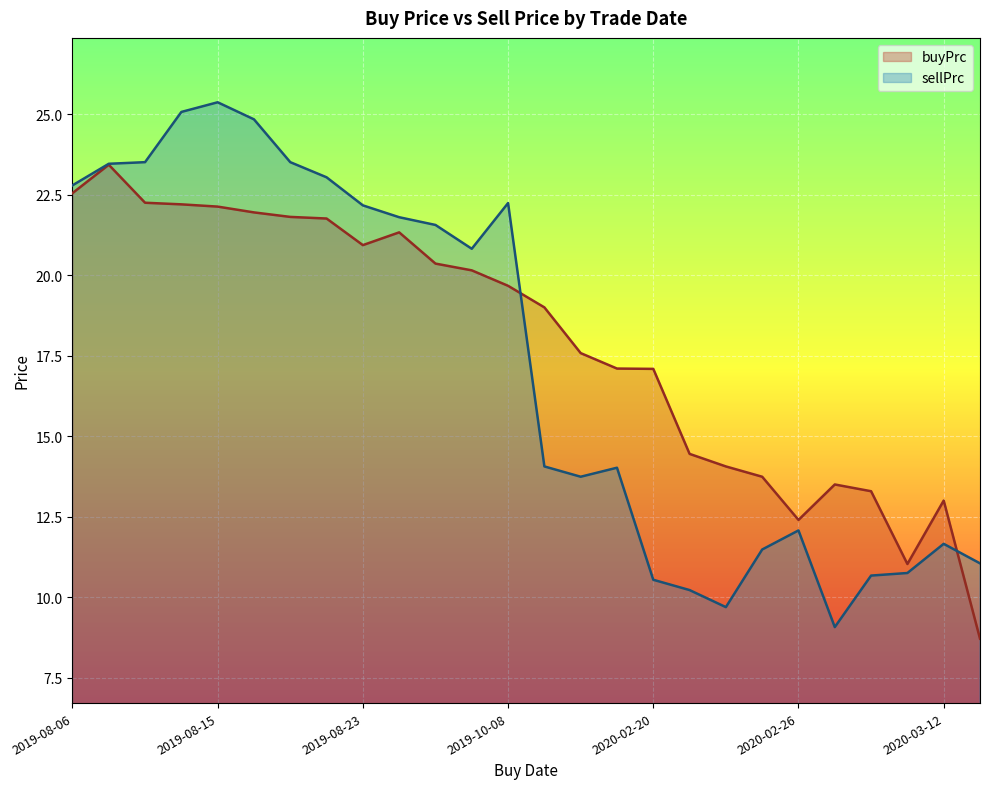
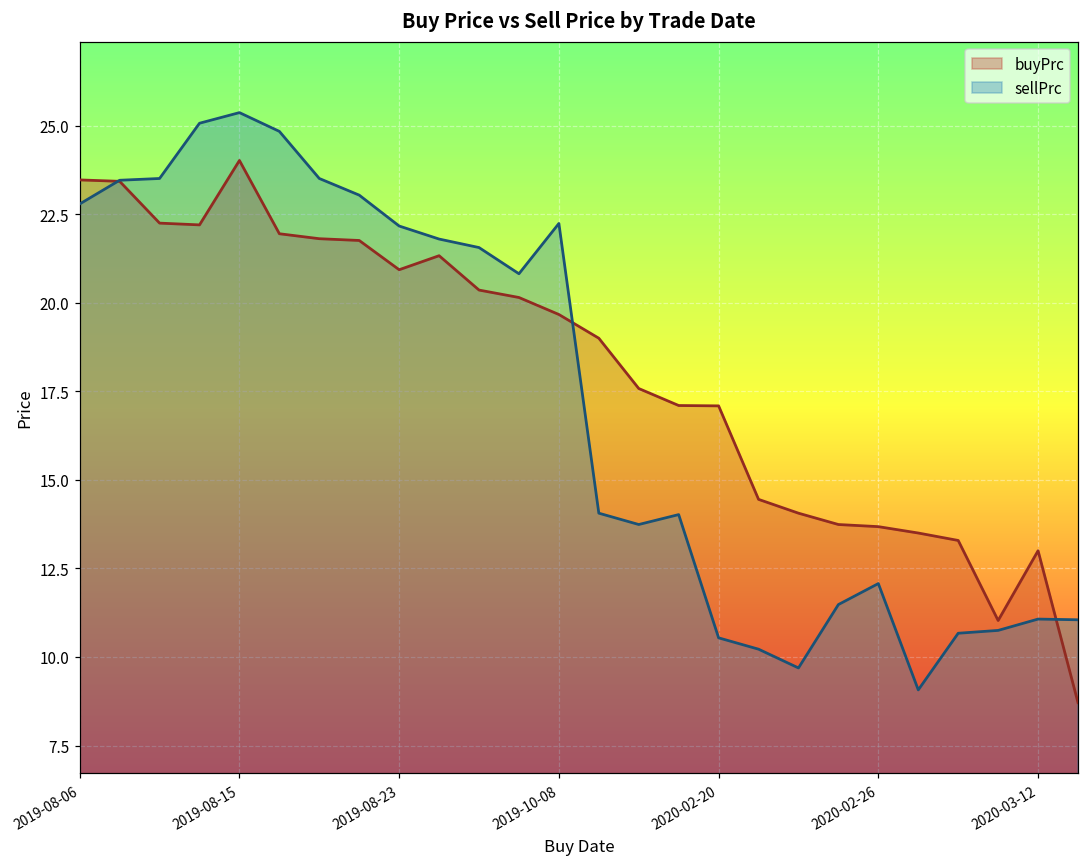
buyPrc, 2019-08-06: 22.5 -> 23.5
buyPrc, 2019-08-15: 22.1 -> 24.0
buyPrc, 2020-02-26: 12.4 -> 13.7
sellPrc, 2020-03-12: 11.7 -> 11.1
